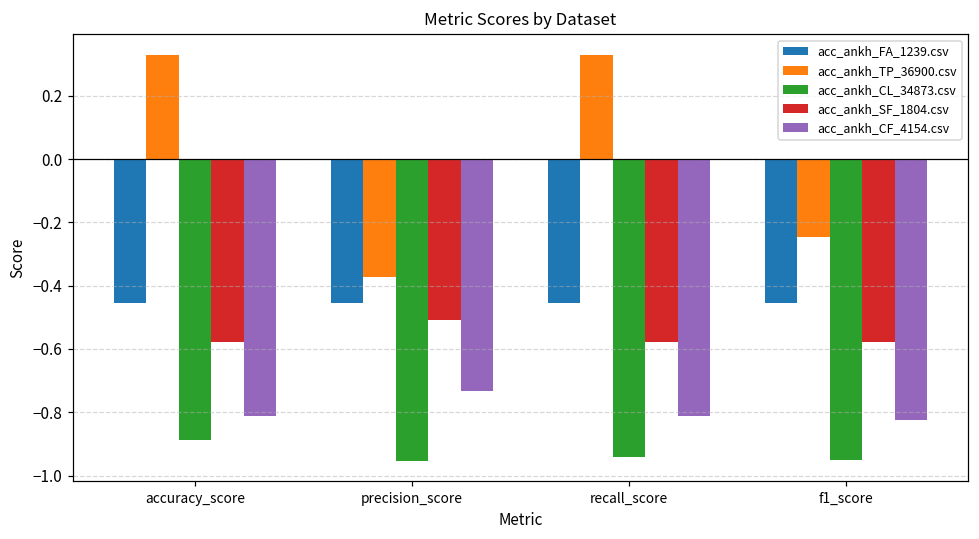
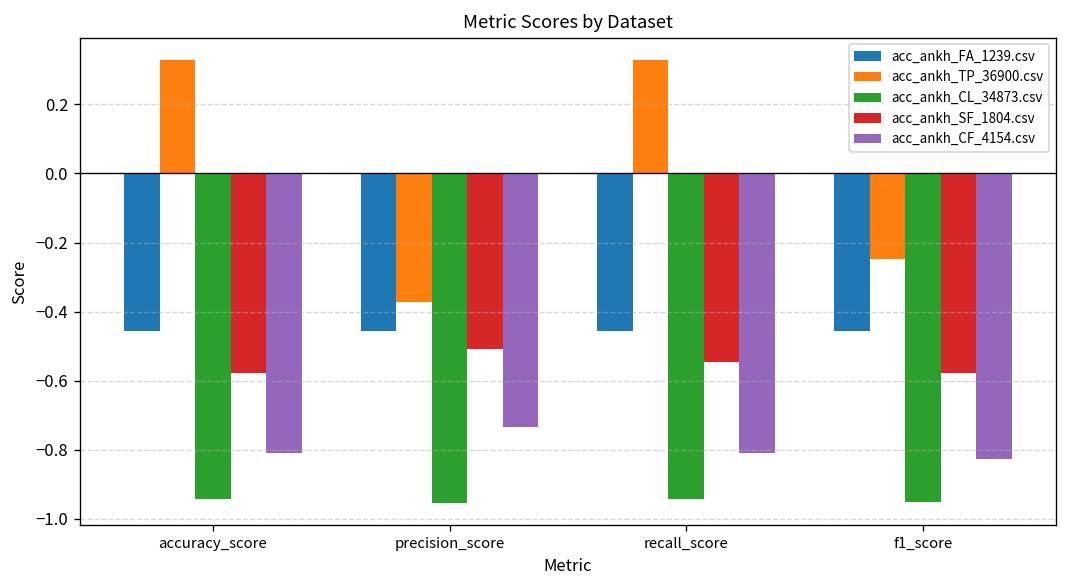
acc_ankh_CL_34873.csv, accuracy_score: -0.89 -> -0.94
acc_ankh_SF_1804.csv, recall_score: -0.58 -> -0.55
